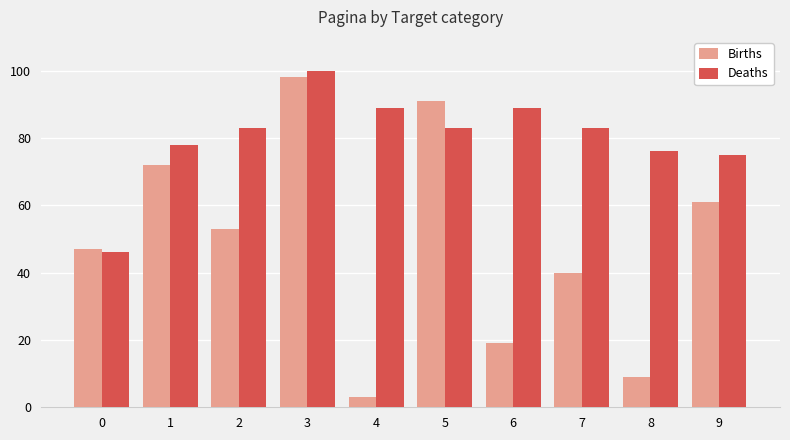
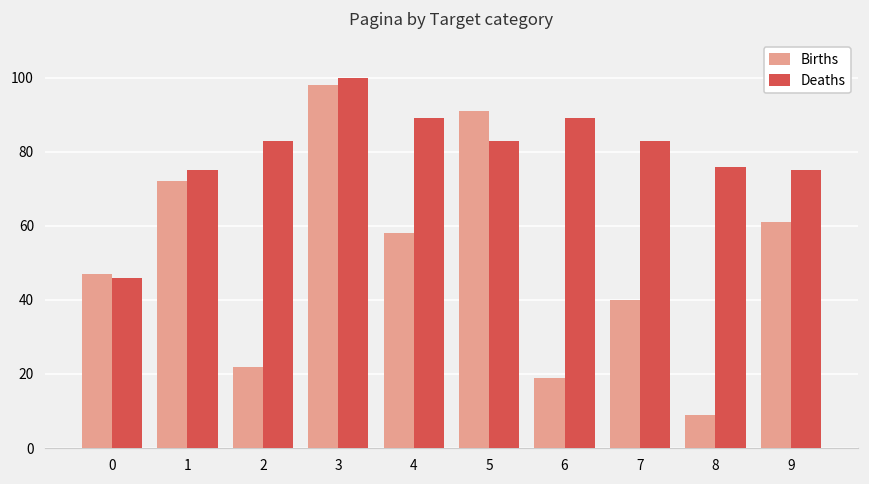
Deaths, 1: 78 -> 75
Births, 2: 53 -> 22
Births, 4: 3 -> 58
